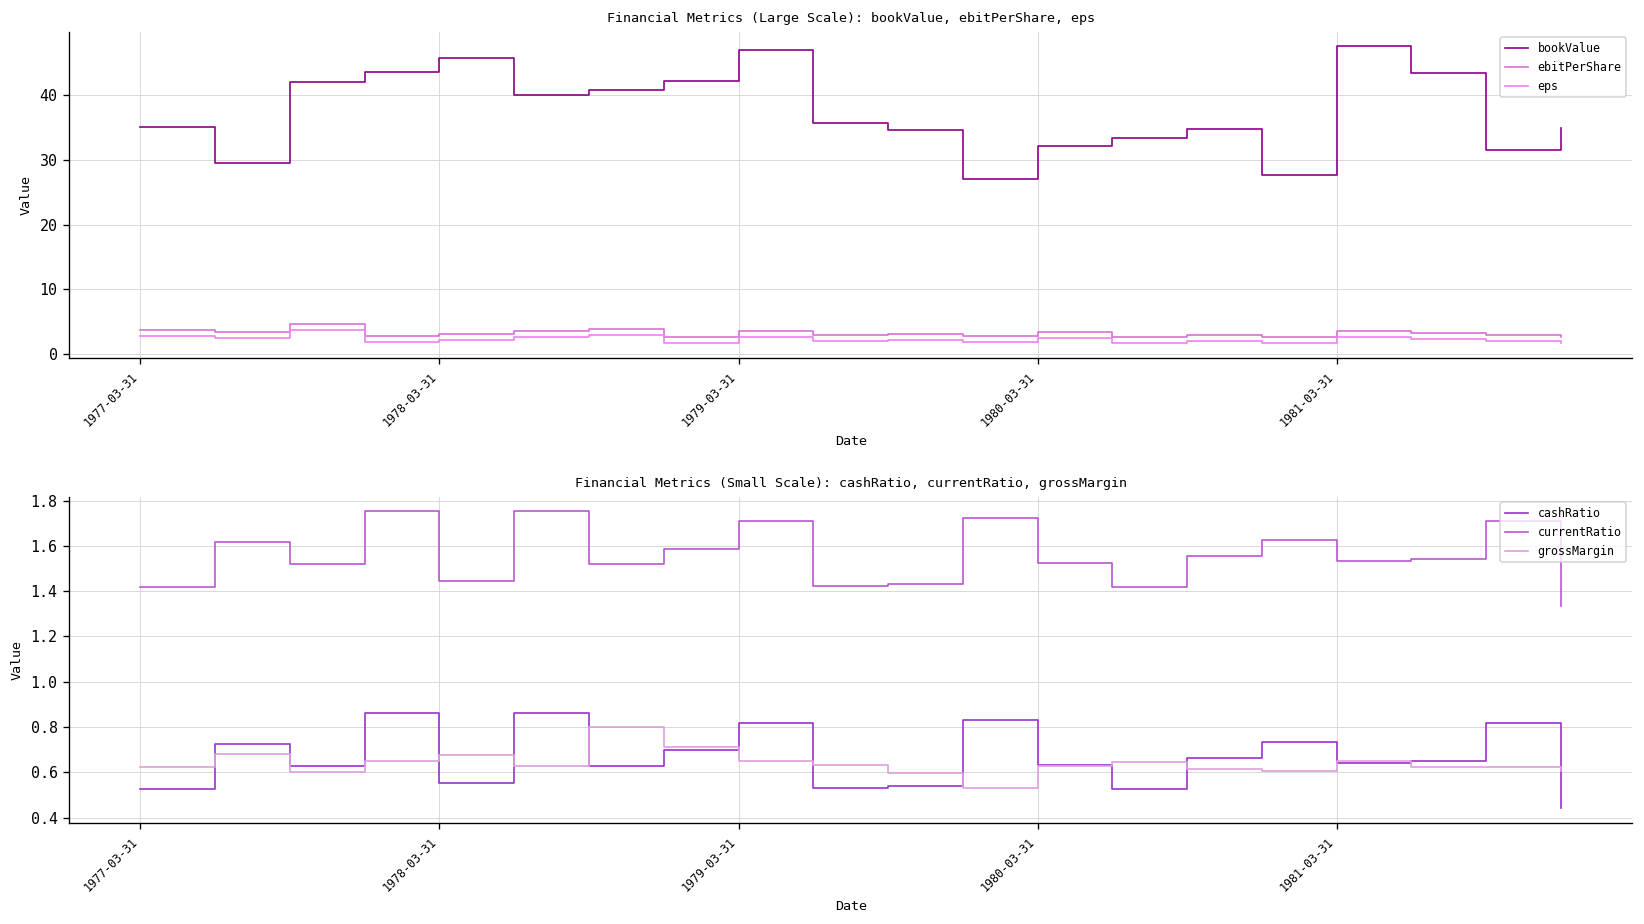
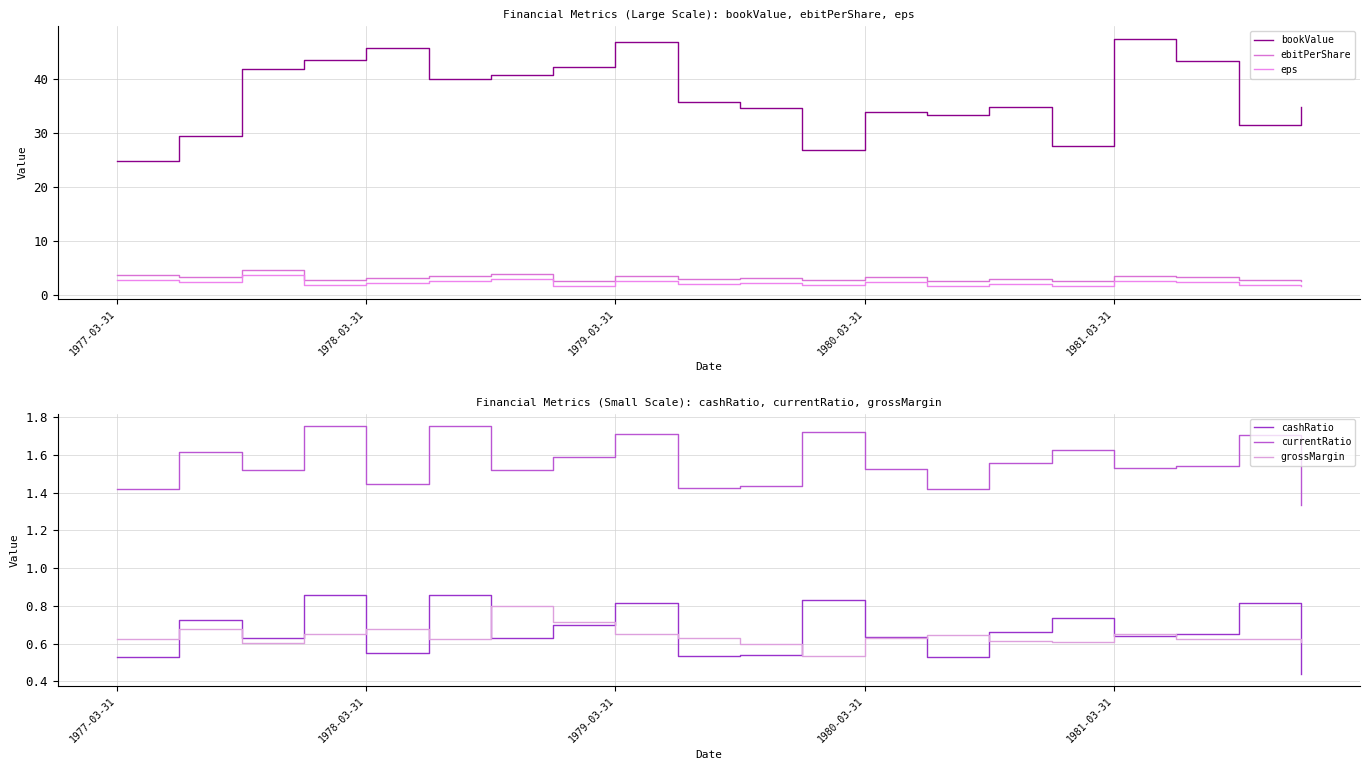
Financial Metrics (Large Scale): bookValue, ebitPerShare, eps, bookValue, 1977-03-31: 35 -> 25
Financial Metrics (Large Scale): bookValue, ebitPerShare, eps, bookValue, 1980-03-31: 32 -> 34
